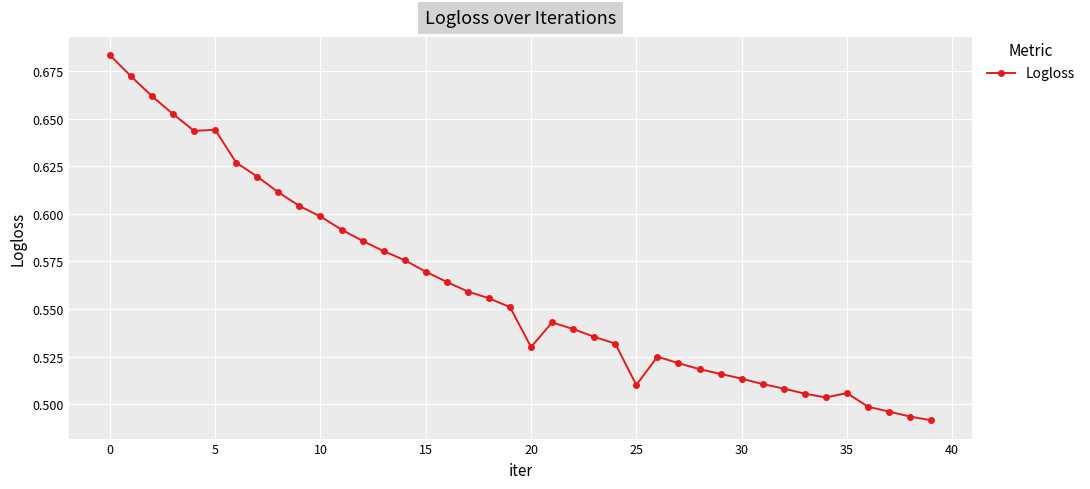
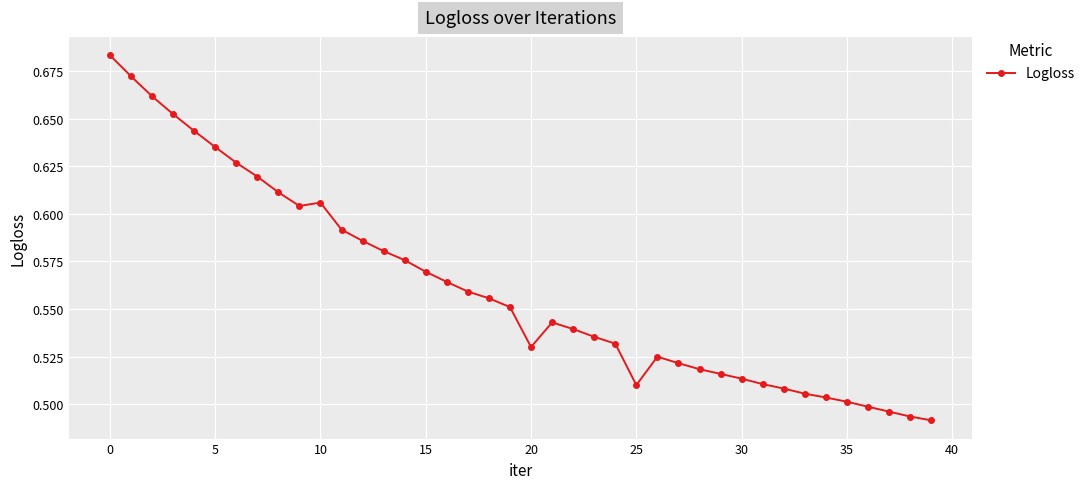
5: 0.644 -> 0.635
10: 0.599 -> 0.606
35: 0.506 -> 0.501
